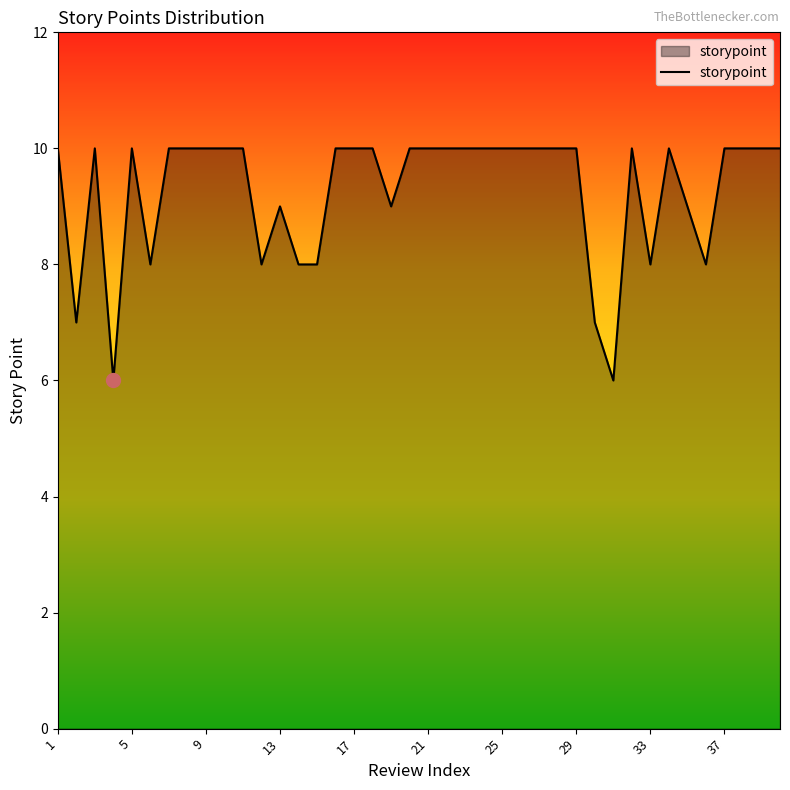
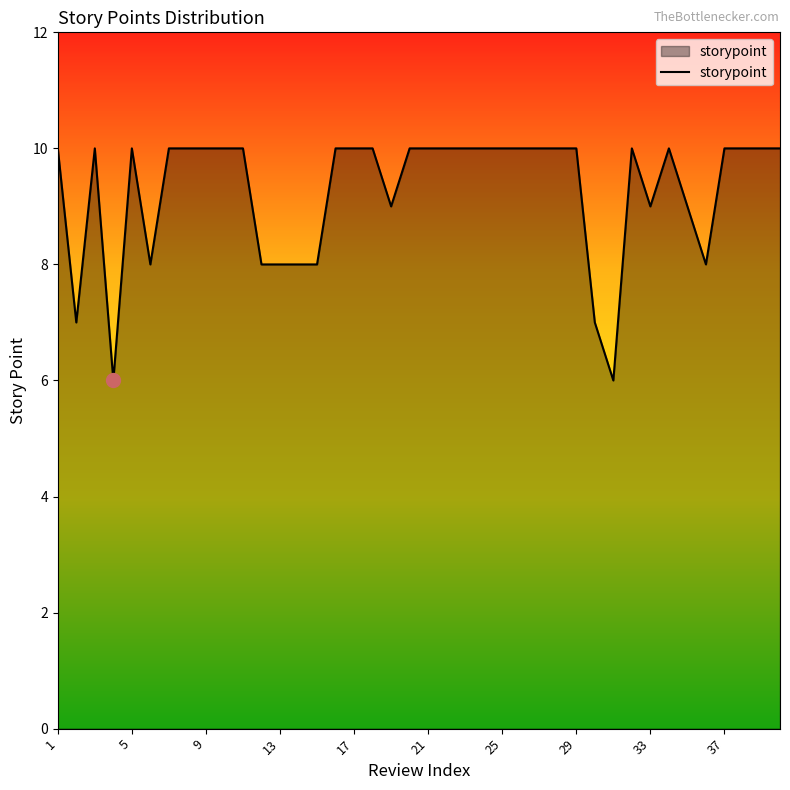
storypoint, 13: 9 -> 8
storypoint, 33: 8 -> 9
